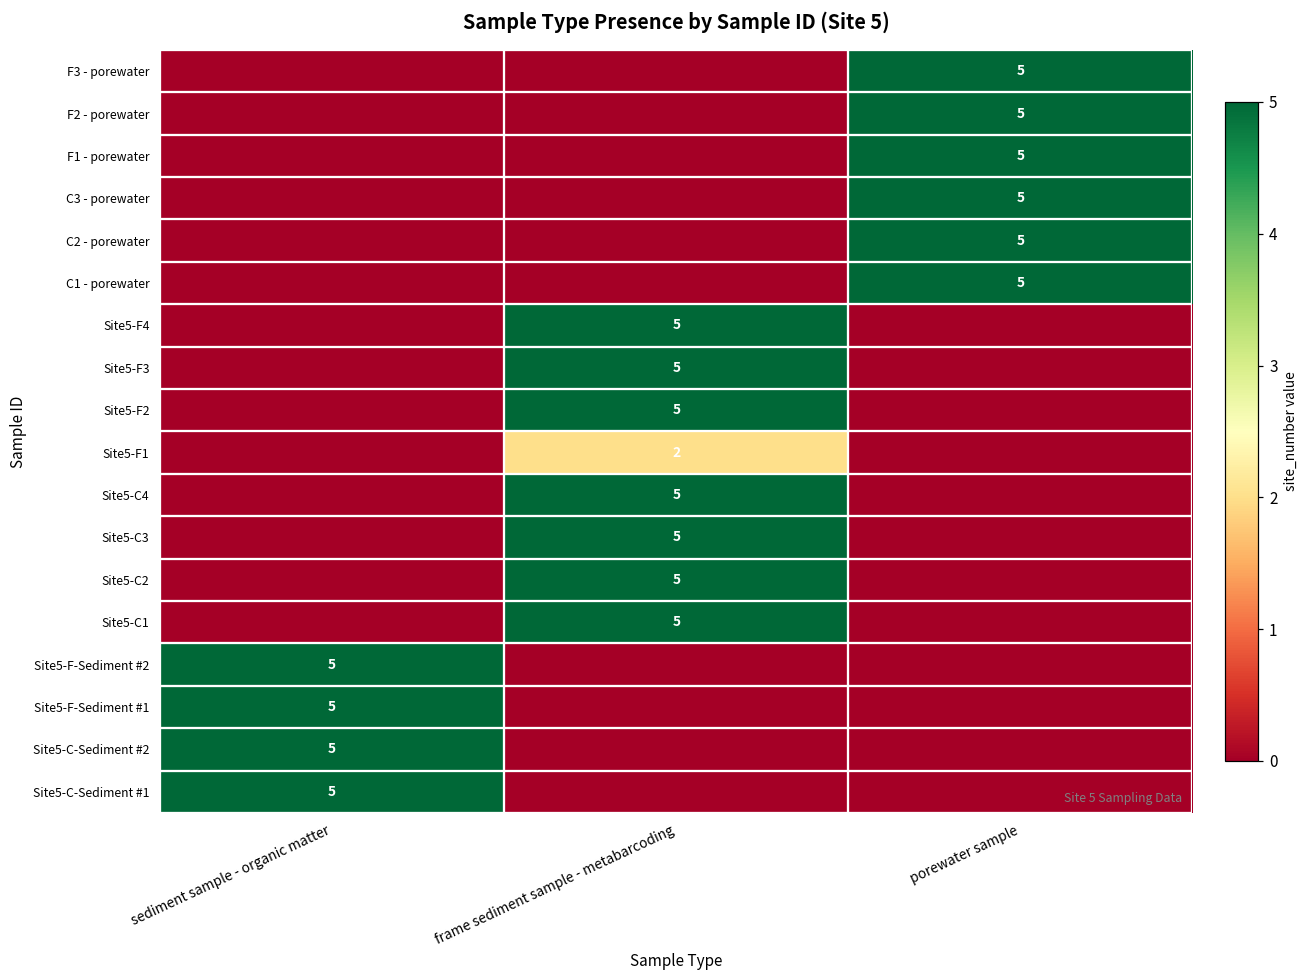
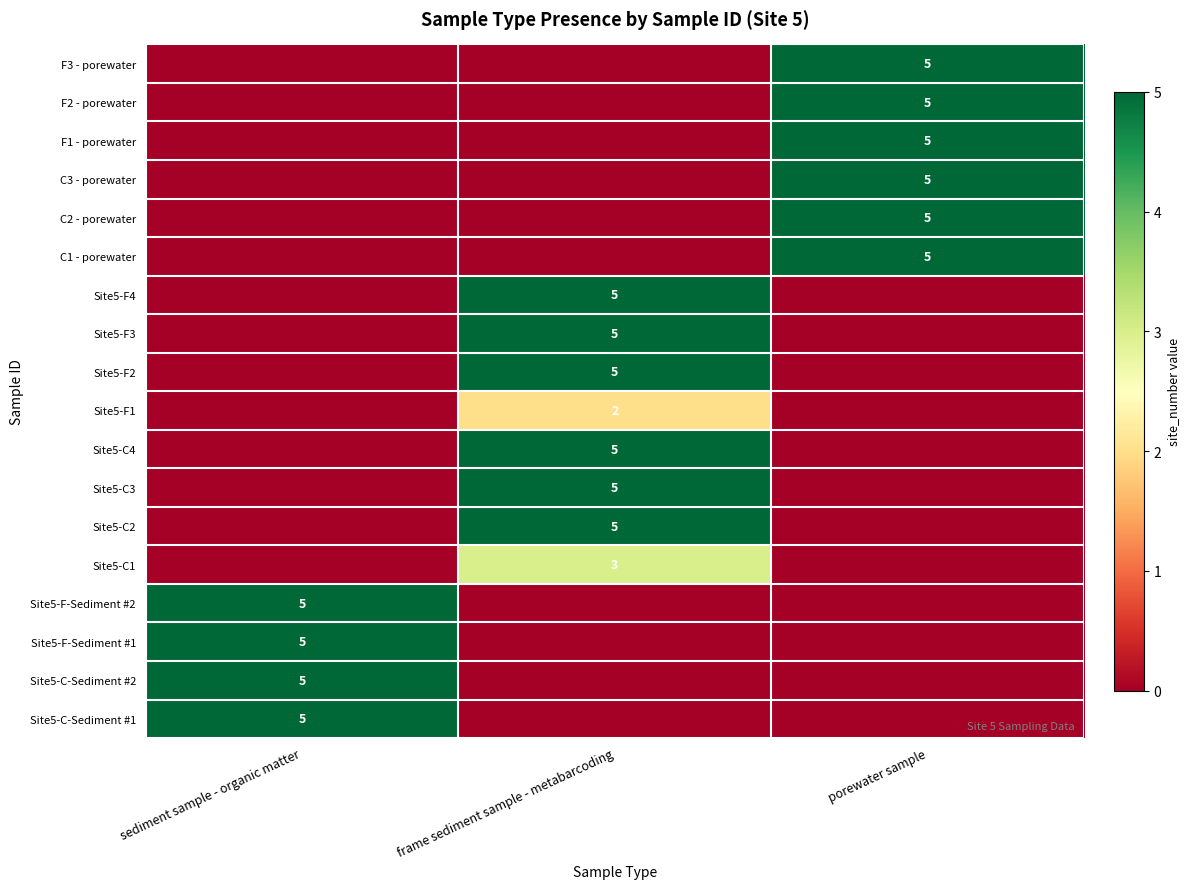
Site5-C1, frame sediment sample - metabarcoding: 5 -> 3
